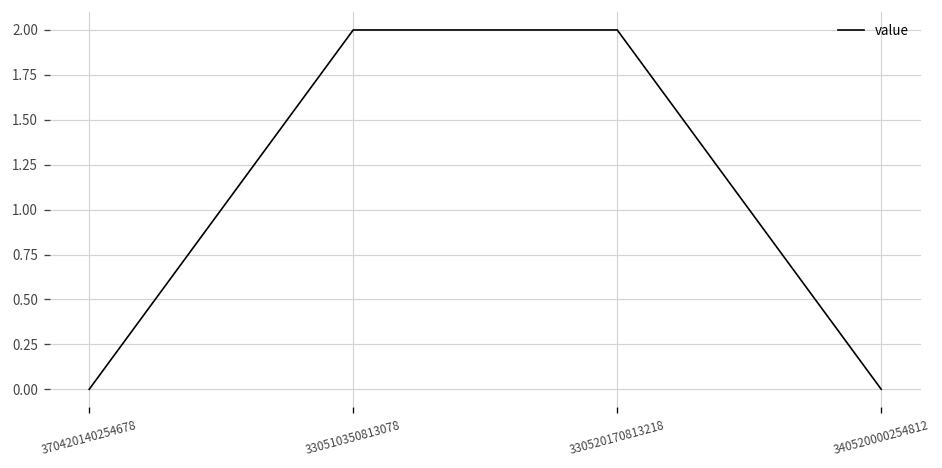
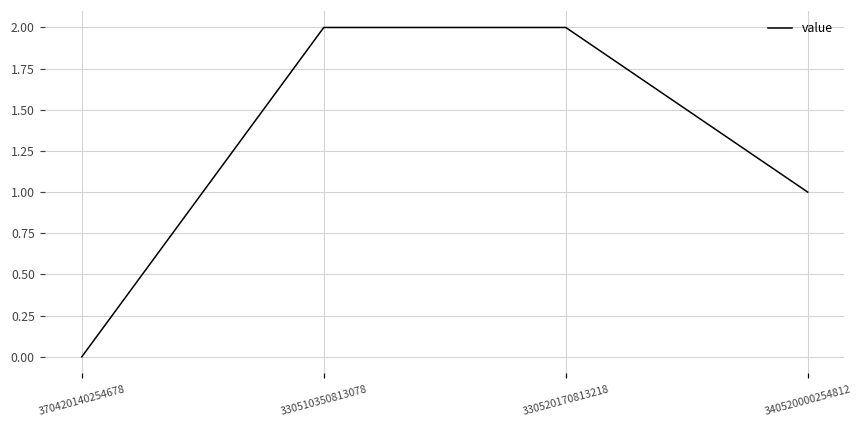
340520000254812: 0 -> 1
